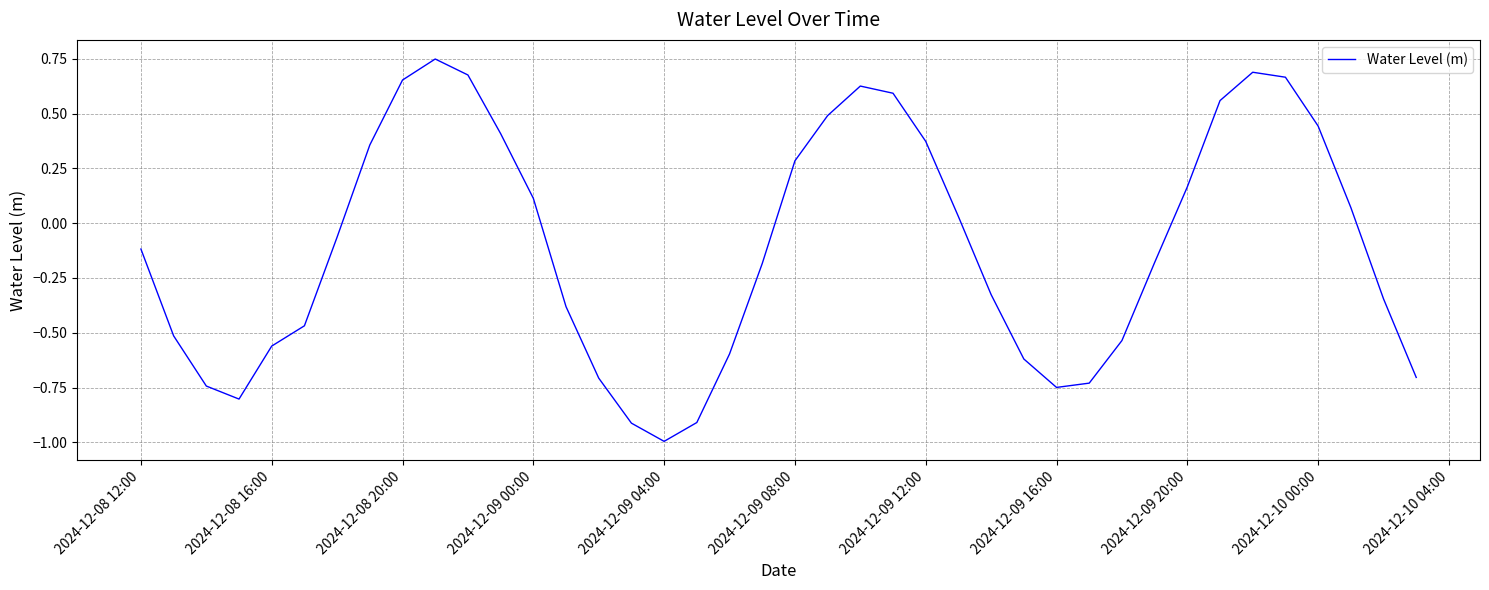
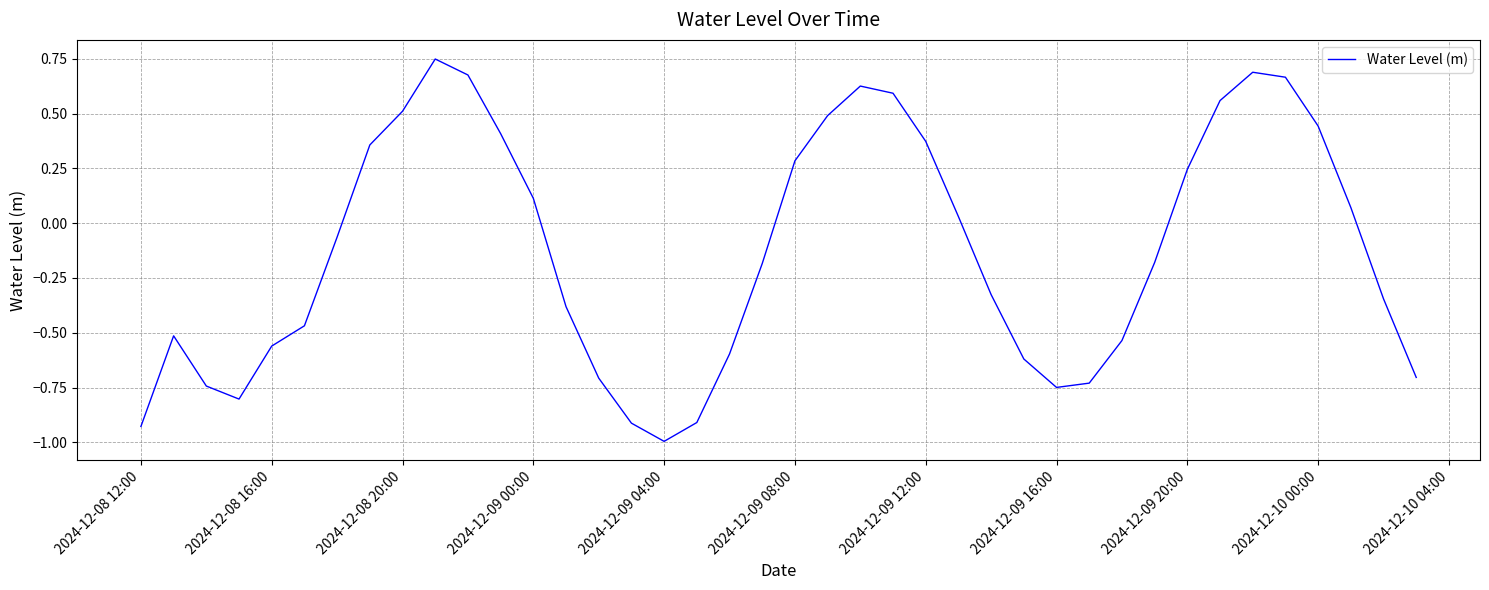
2024-12-08 12:00: -0.12 -> -0.93
2024-12-08 20:00: 0.65 -> 0.51
2024-12-09 20:00: 0.17 -> 0.25
